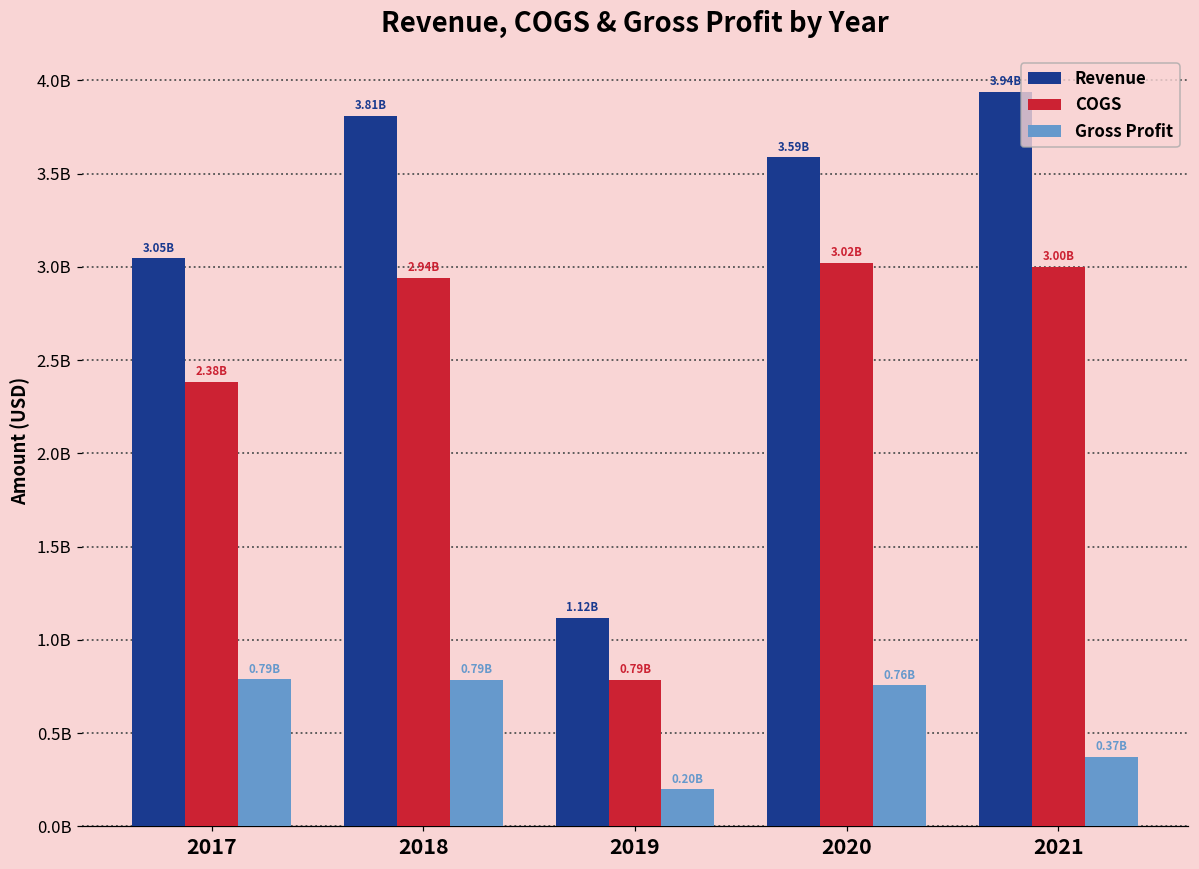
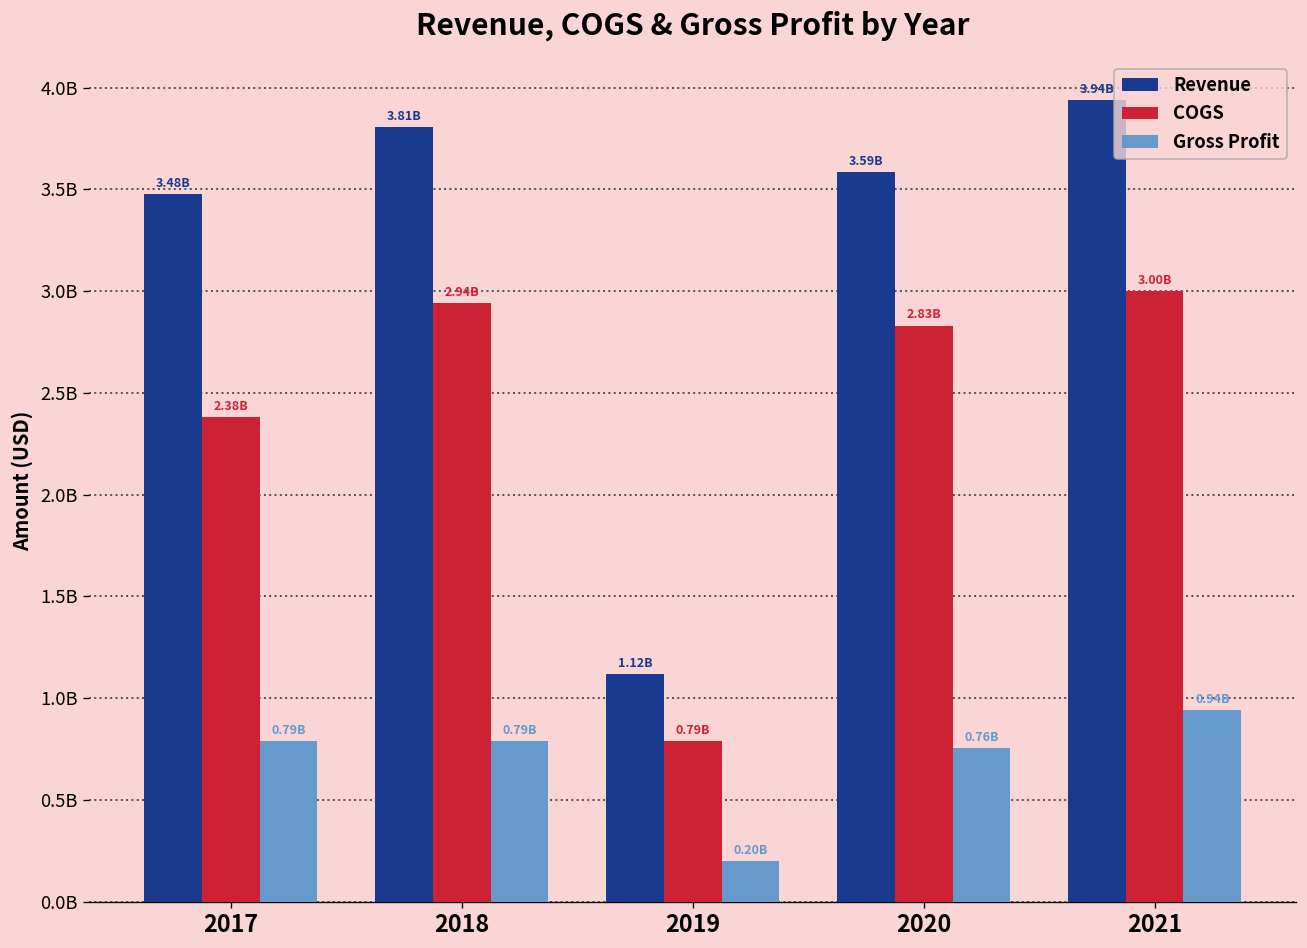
Revenue, 2017: 3.05B -> 3.48B
COGS, 2020: 3.02B -> 2.83B
Gross Profit, 2021: 0.37B -> 0.94B
